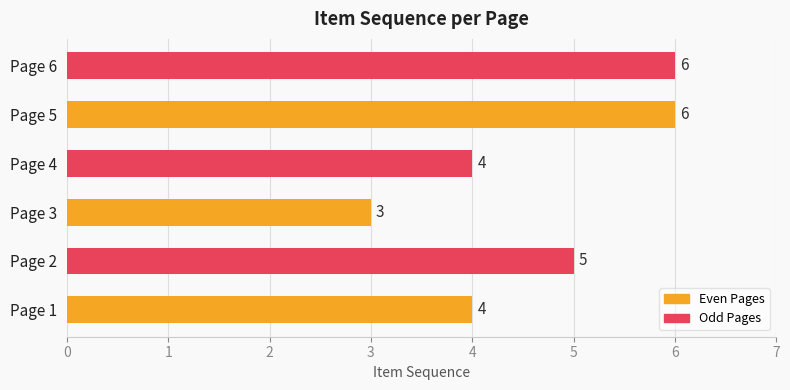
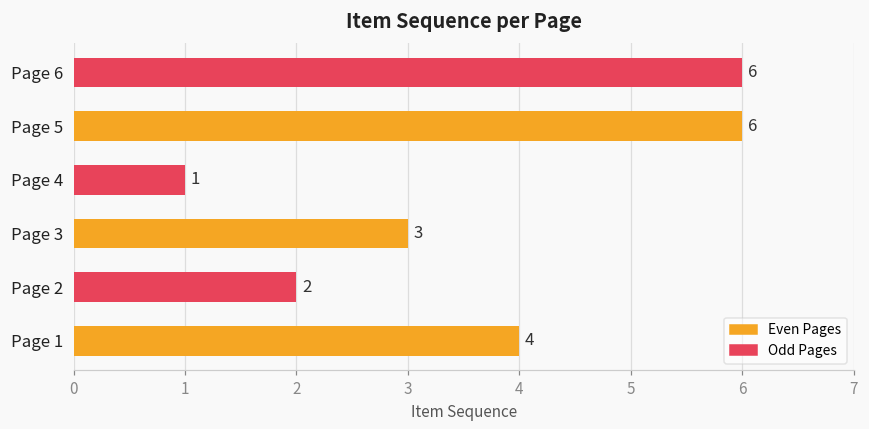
Page 4: 4 -> 1
Page 2: 5 -> 2
